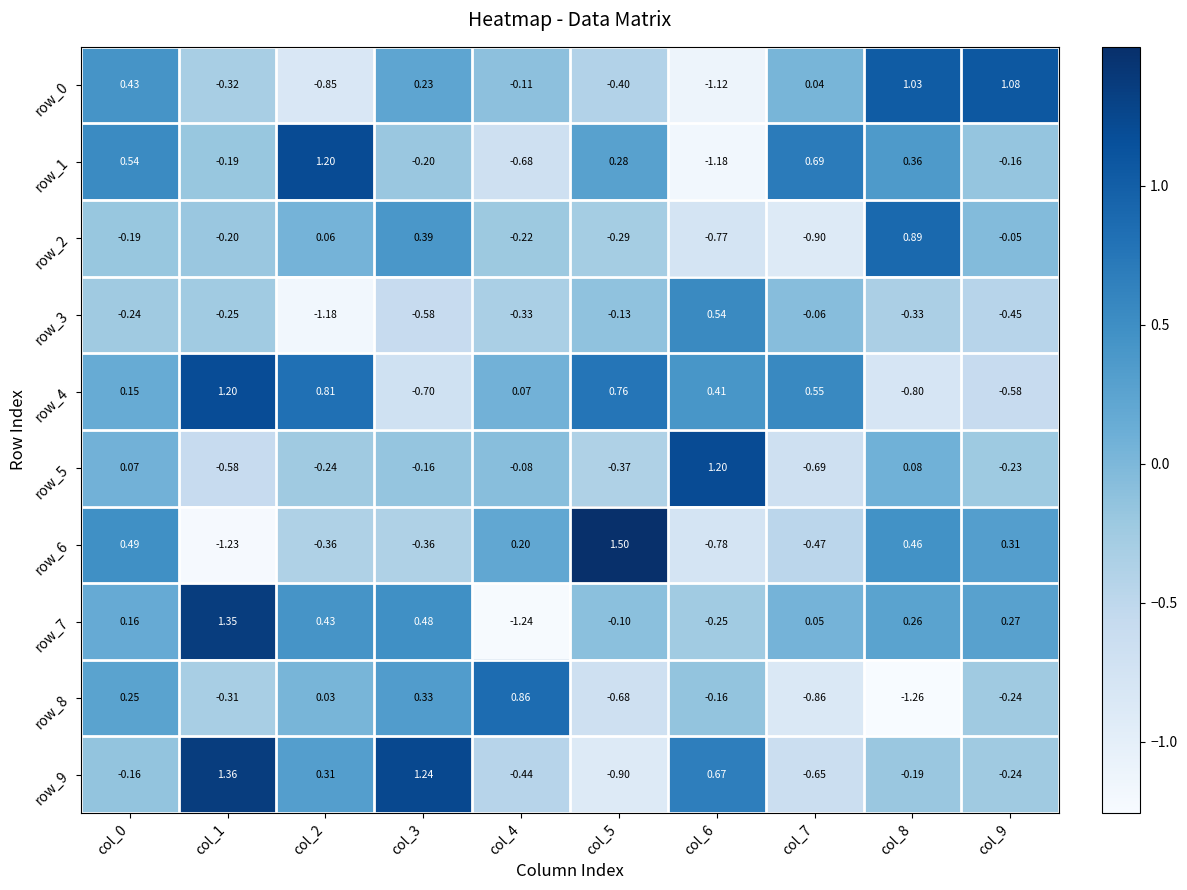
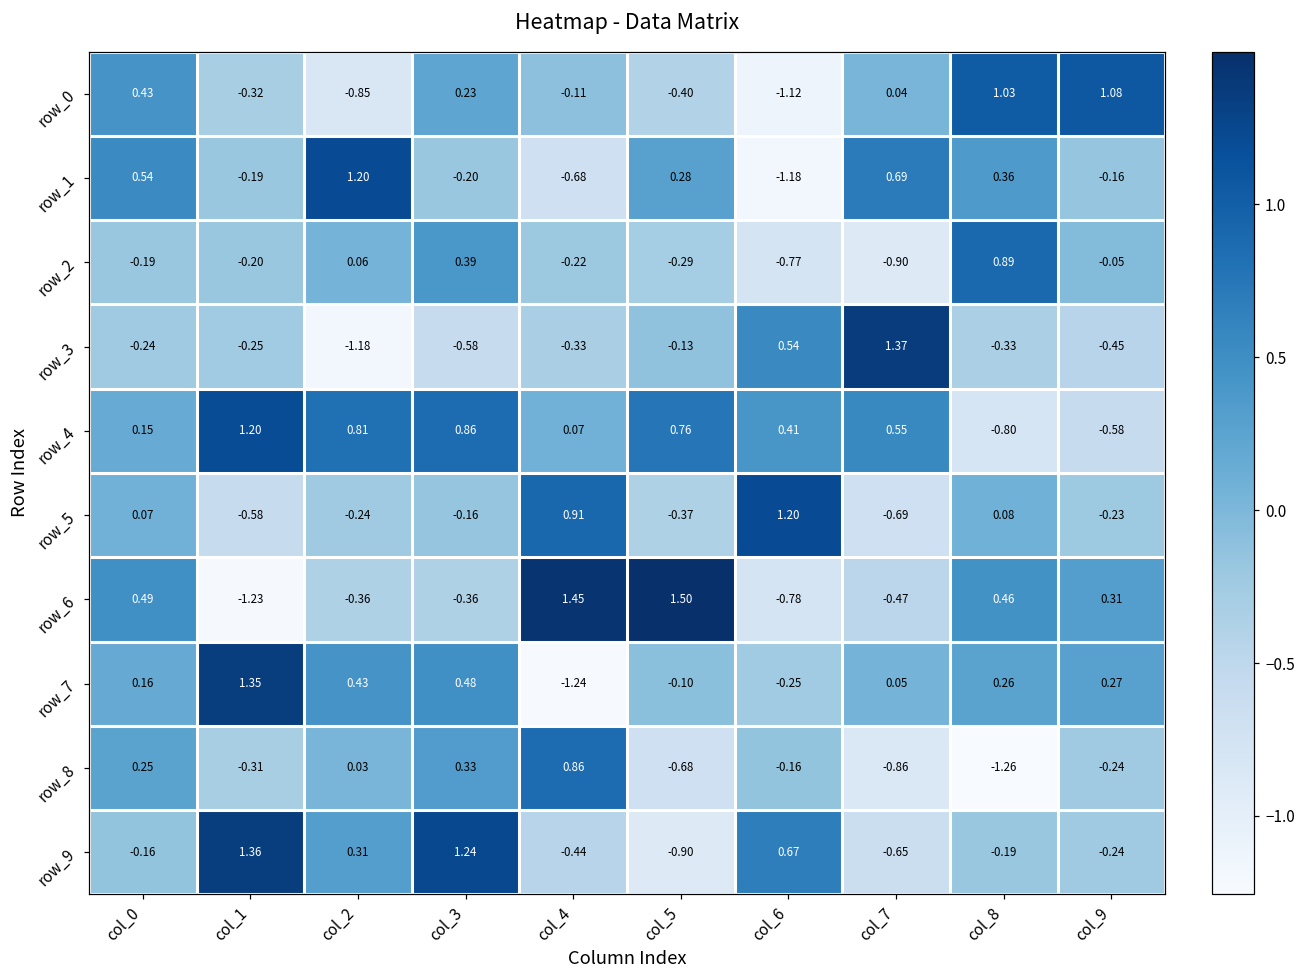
row_3, col_7: -0.06 -> 1.37
row_4, col_3: -0.70 -> 0.86
row_5, col_4: -0.08 -> 0.91
row_6, col_4: 0.20 -> 1.45
